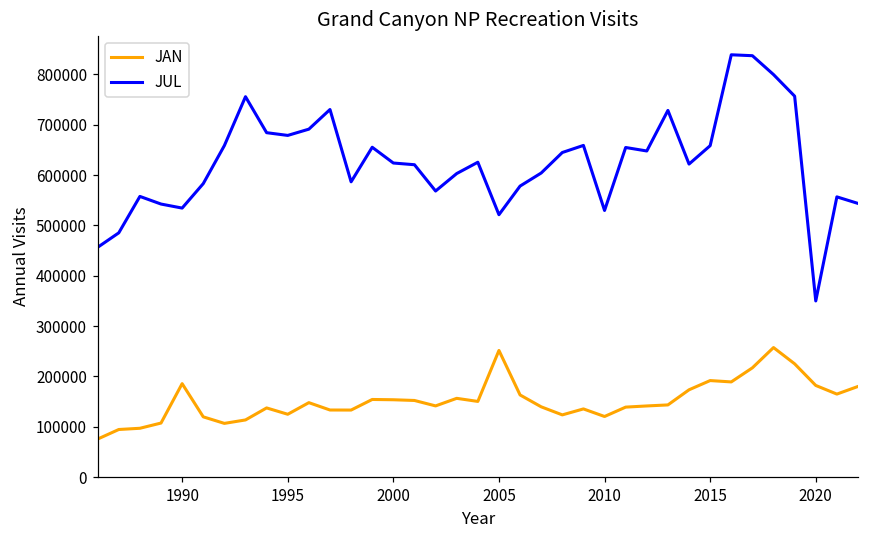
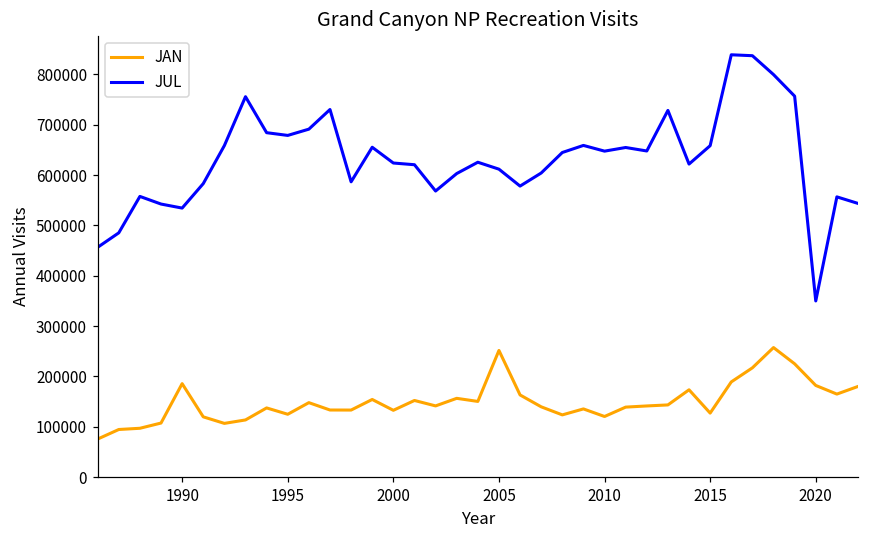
JAN, 2000: 150000 -> 130000
JUL, 2005: 520000 -> 610000
JUL, 2010: 530000 -> 650000
JAN, 2015: 190000 -> 130000
